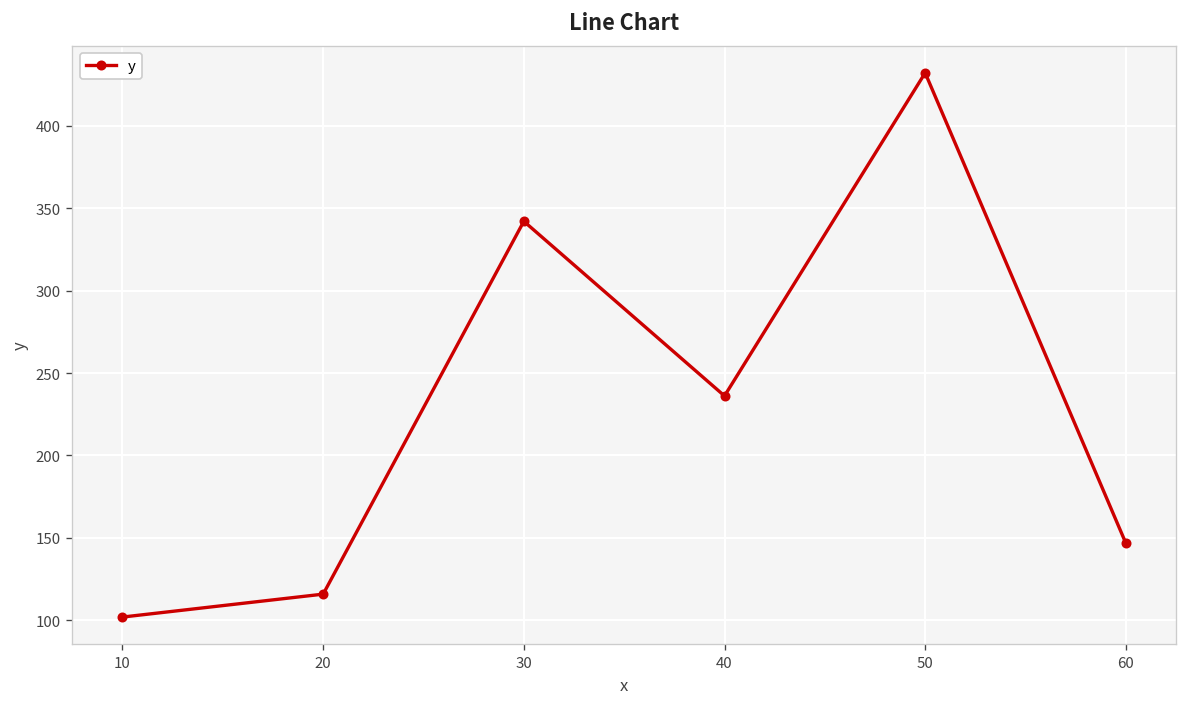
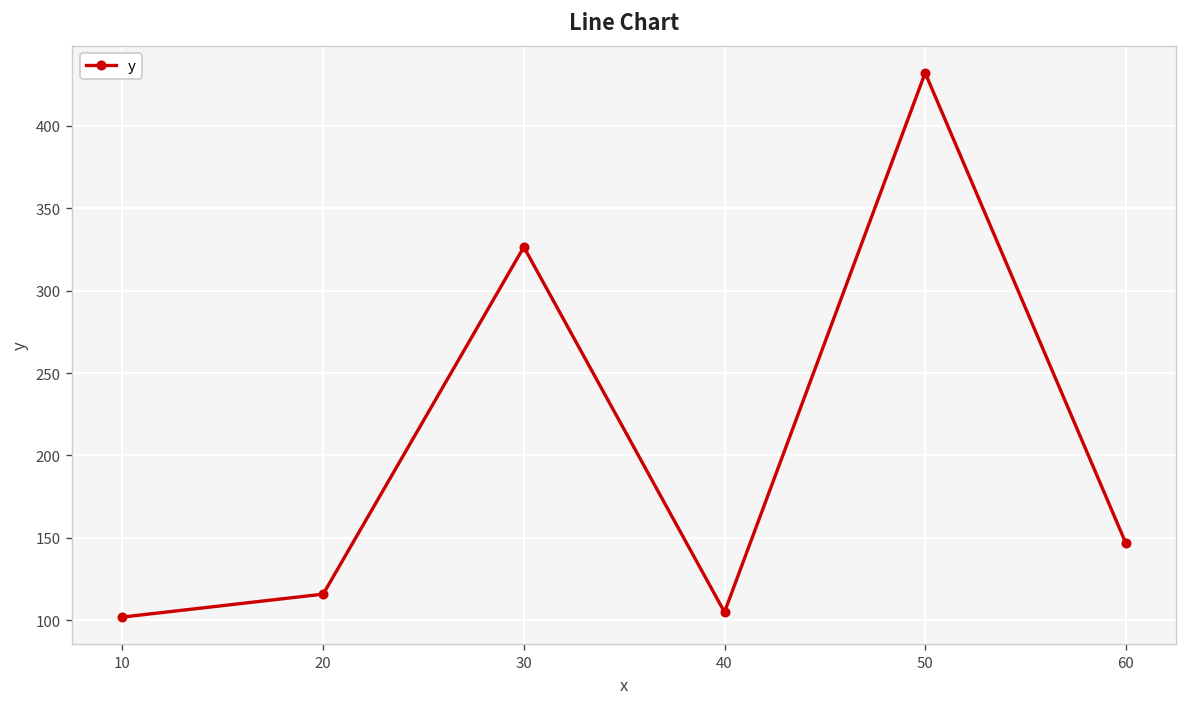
30: 342 -> 326
40: 236 -> 105
